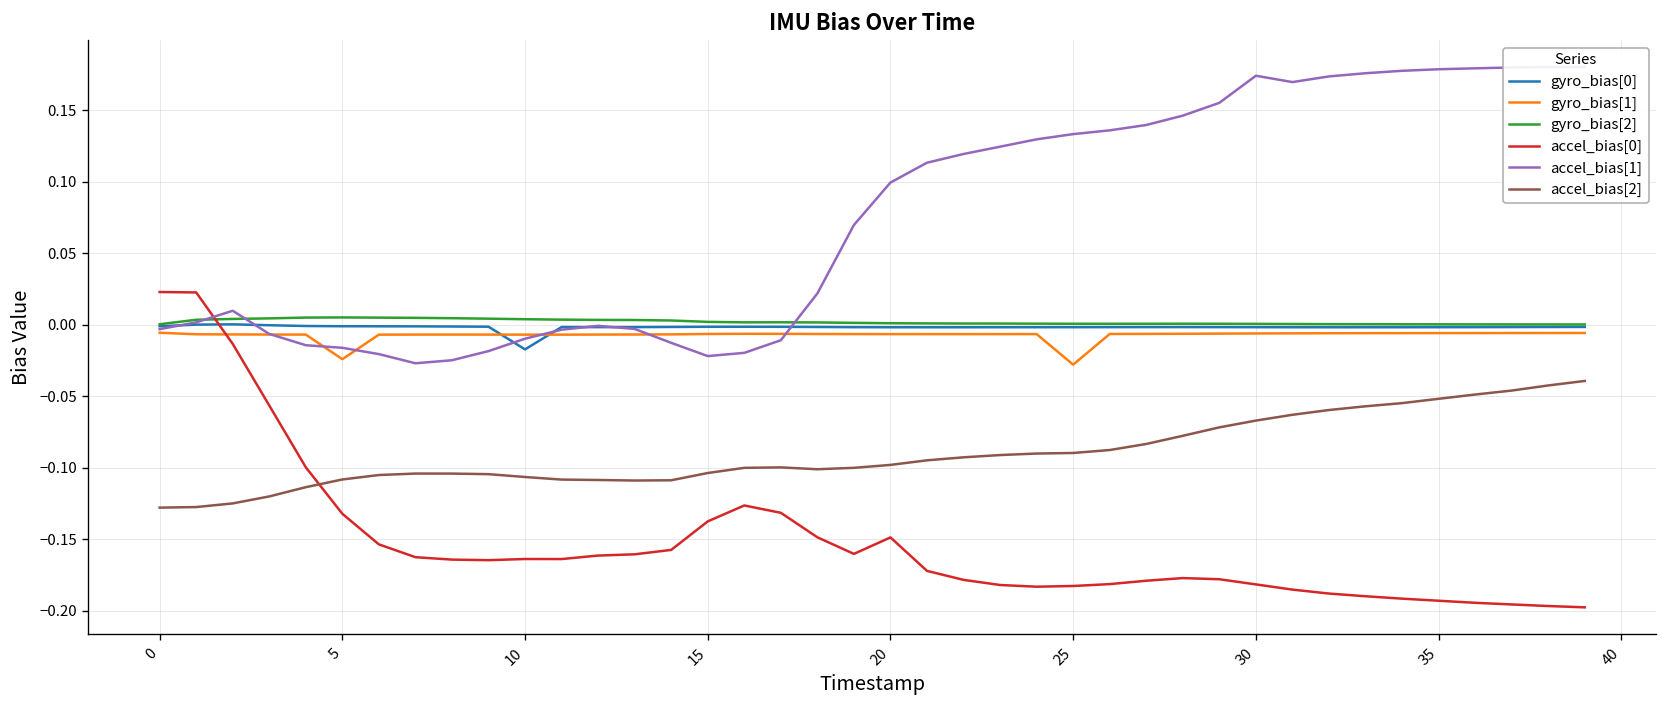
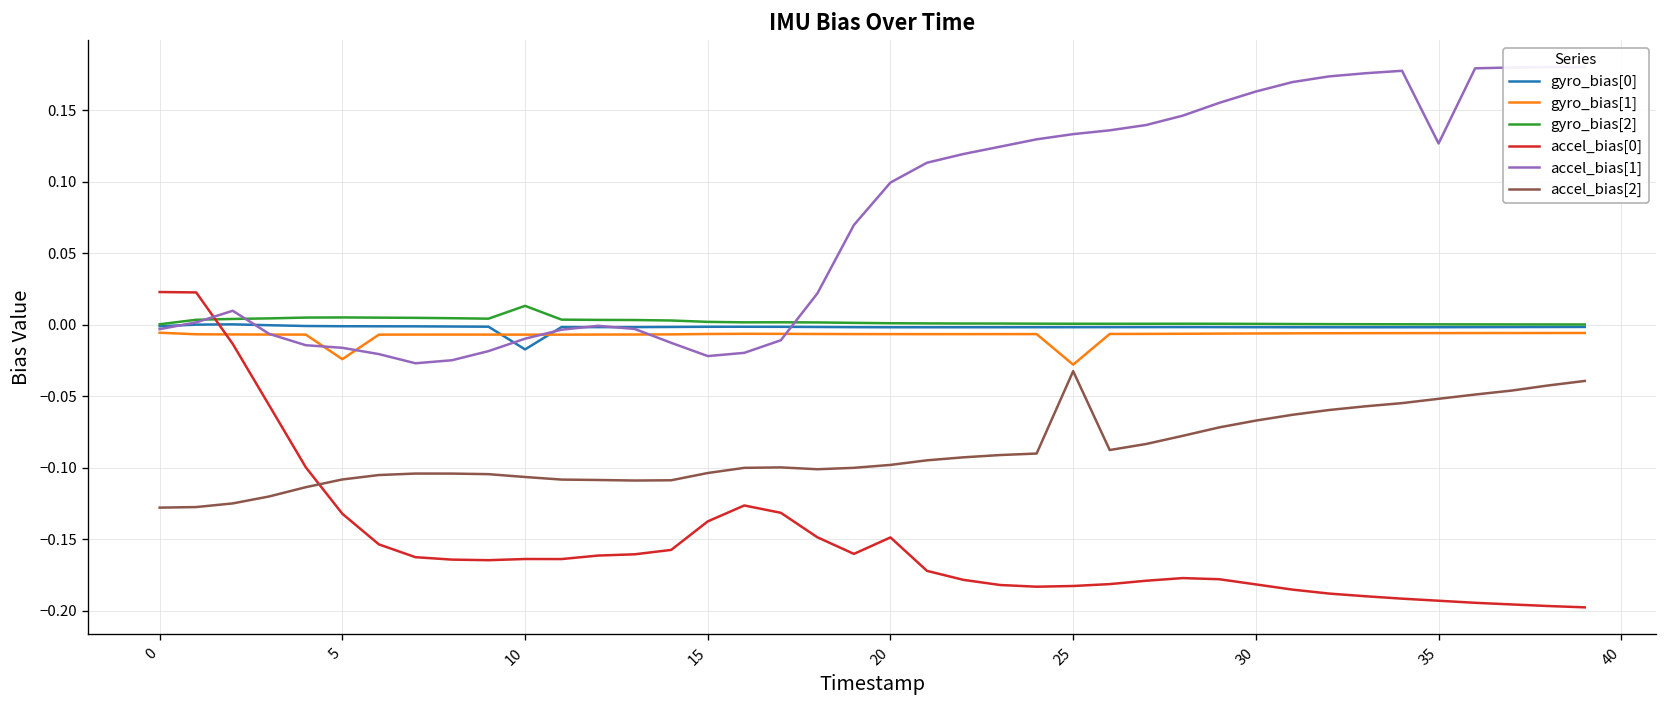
gyro_bias[2], 10: 0.004 -> 0.013
accel_bias[2], 25: -0.090 -> -0.032
accel_bias[1], 30: 0.174 -> 0.163
accel_bias[1], 35: 0.179 -> 0.127
